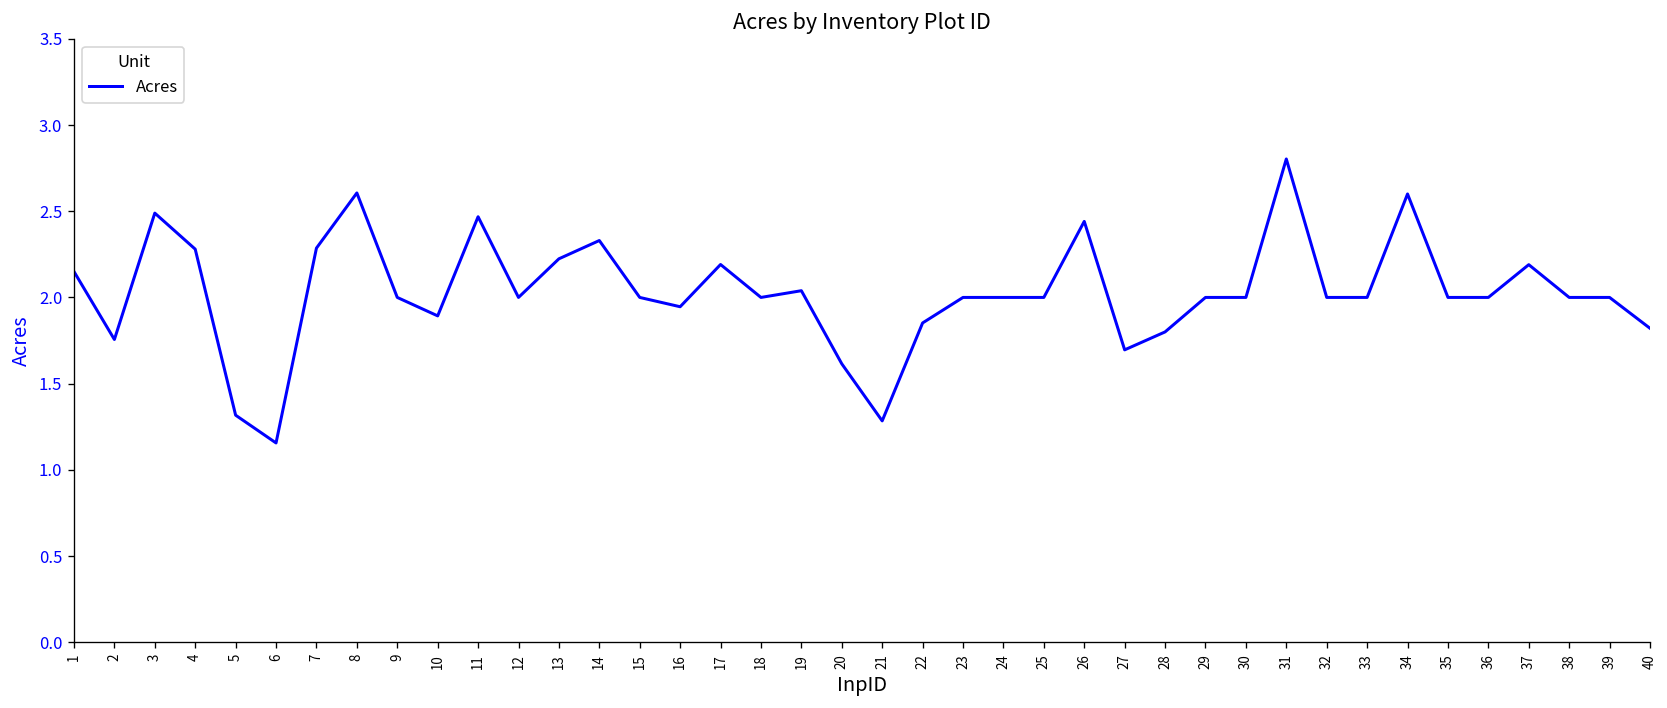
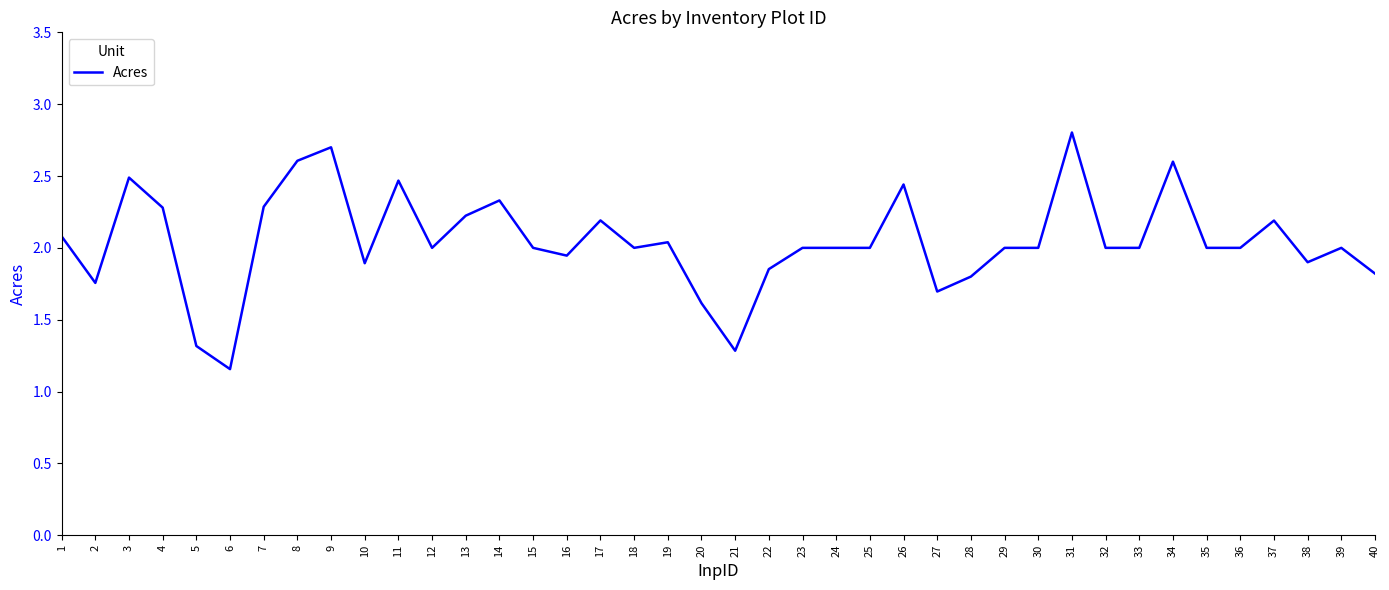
1: 2.15 -> 2.08
9: 2.0 -> 2.7
38: 2.0 -> 1.9
